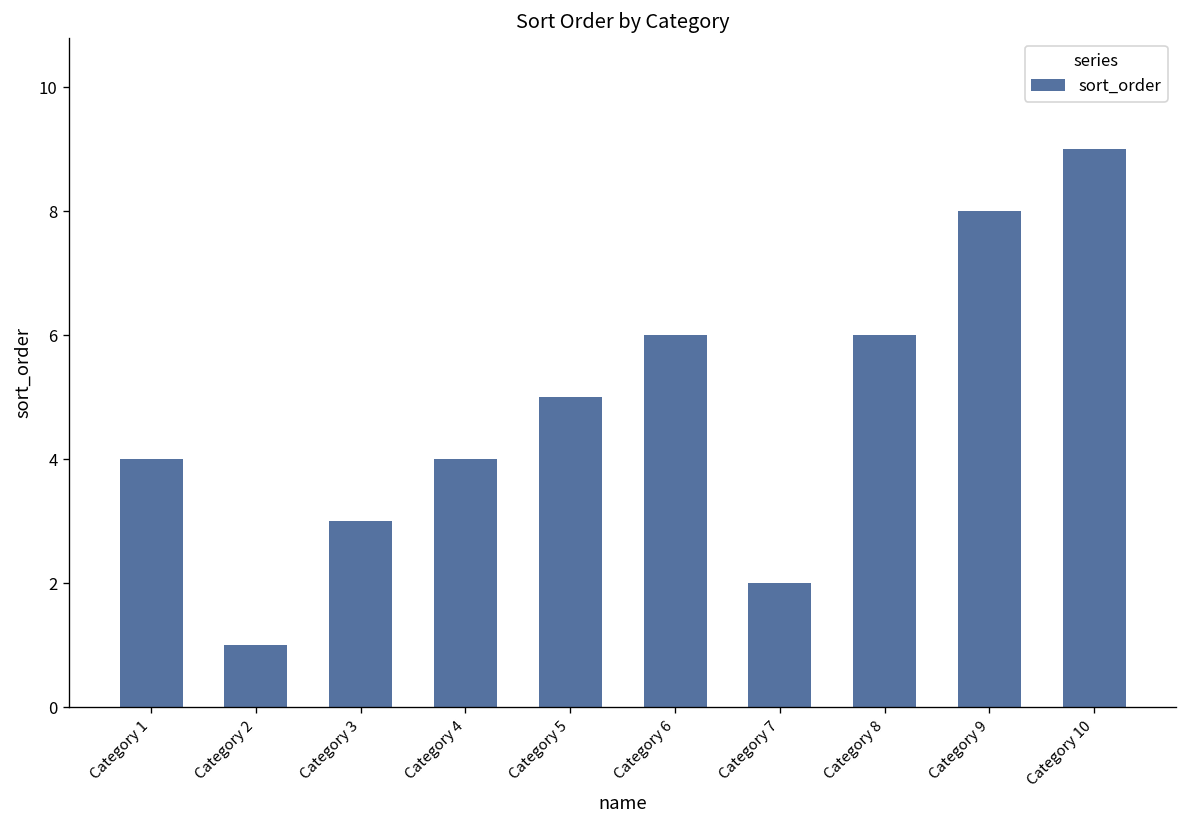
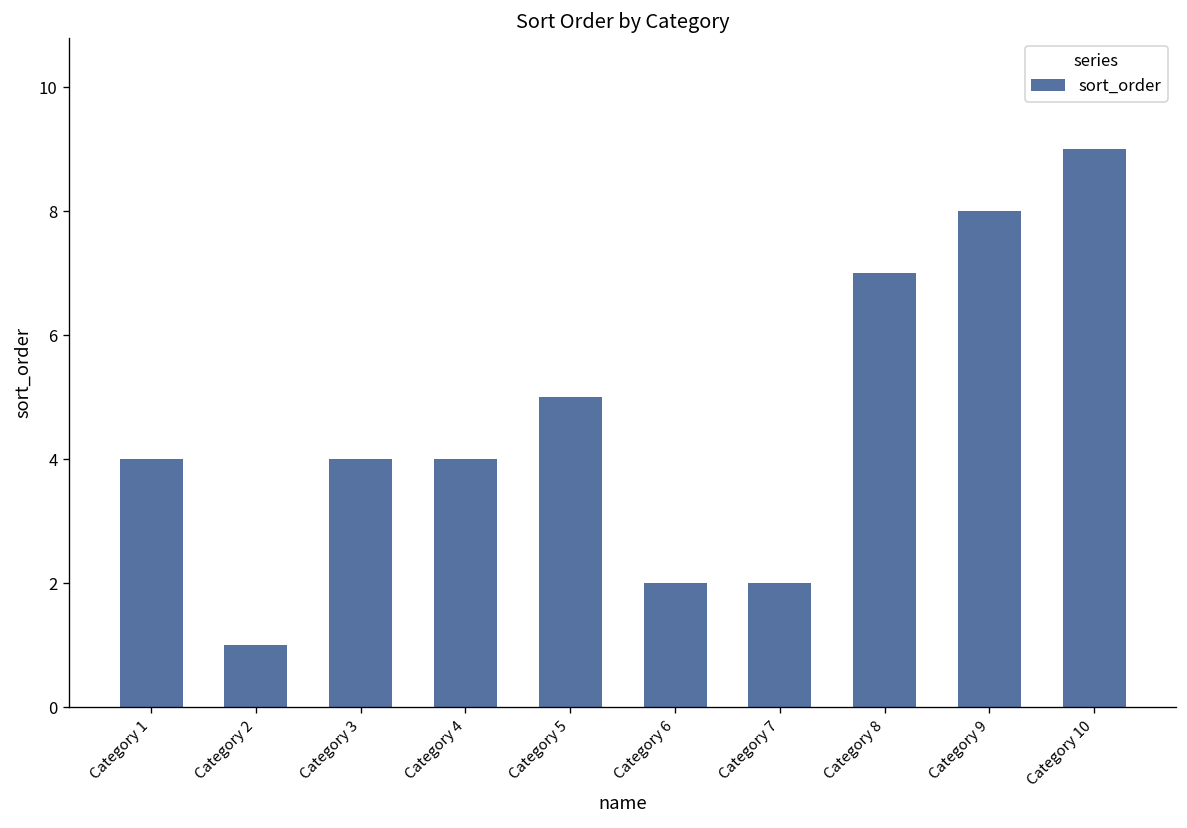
Category 3: 3 -> 4
Category 6: 6 -> 2
Category 8: 6 -> 7
